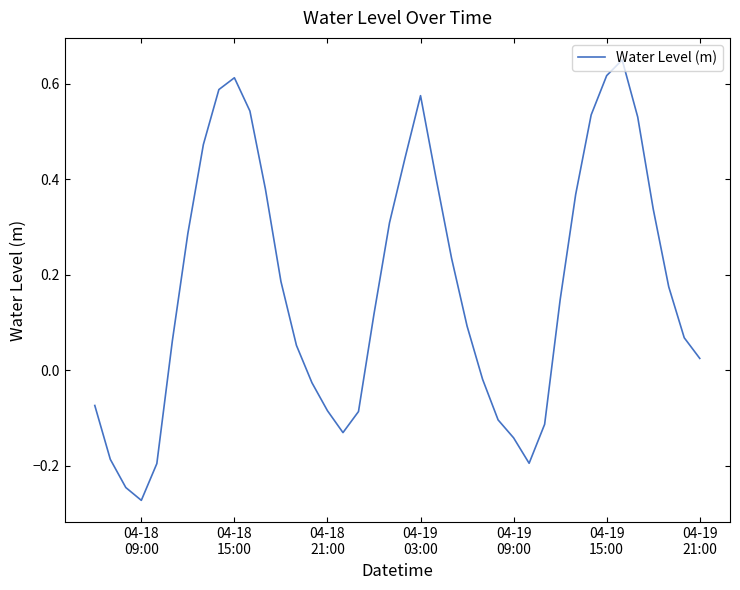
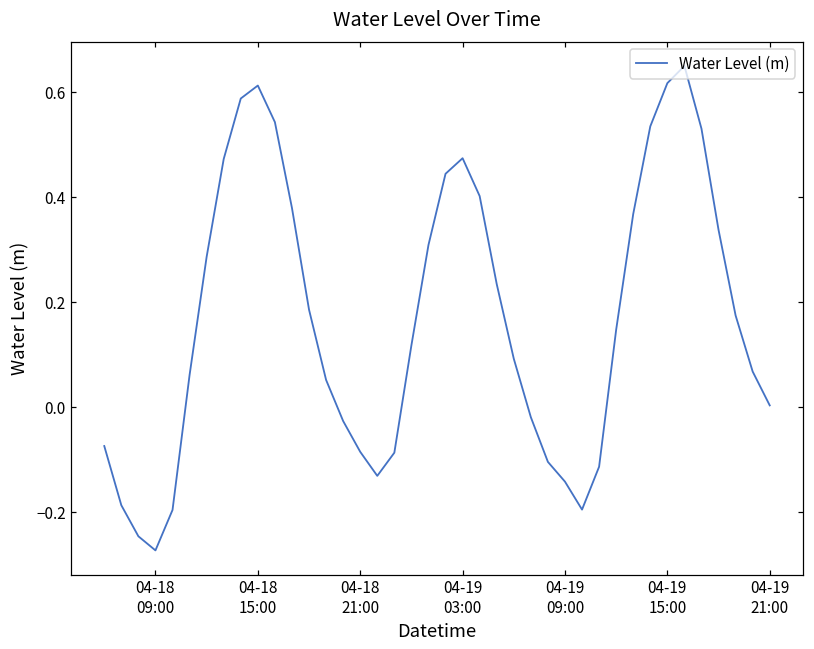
04-19 03:00: 0.58 -> 0.47
04-19 21:00: 0.03 -> 0.00
